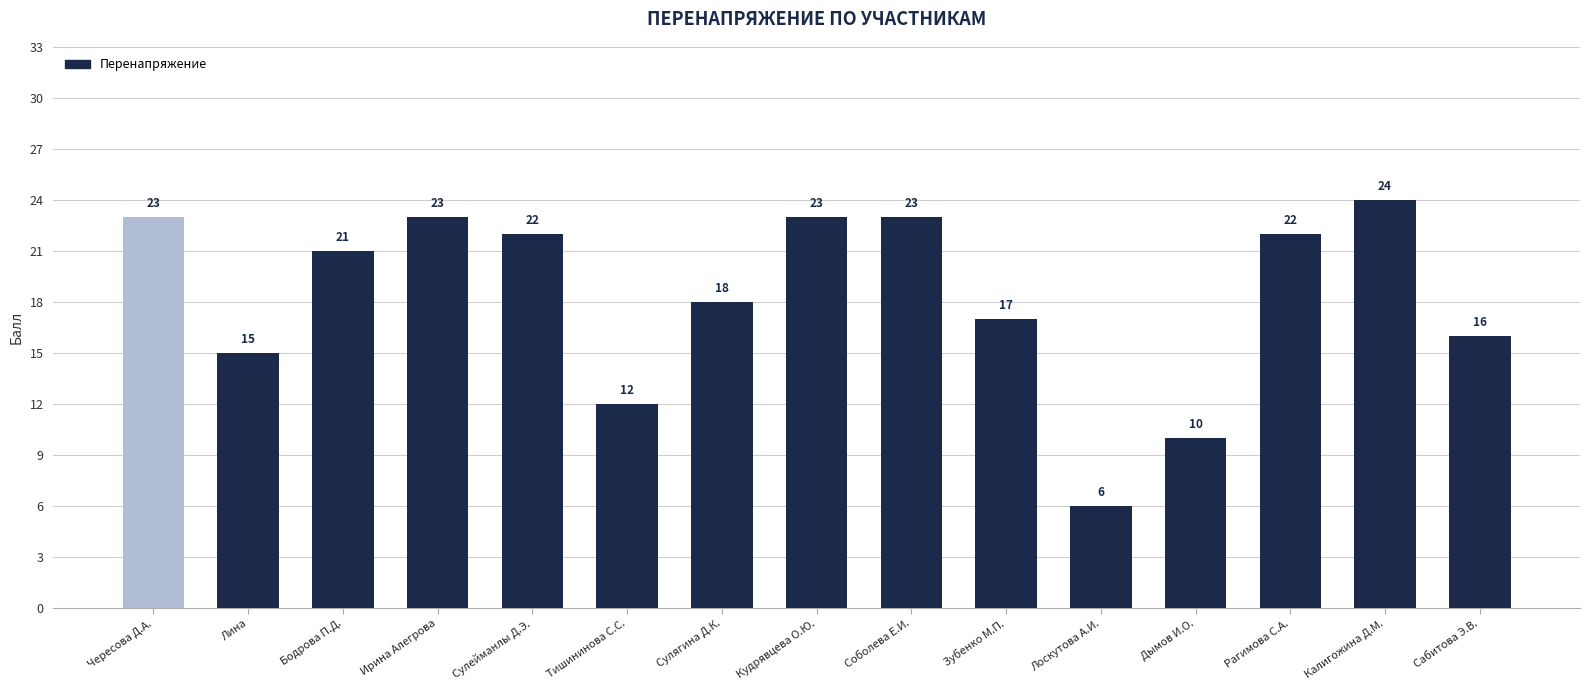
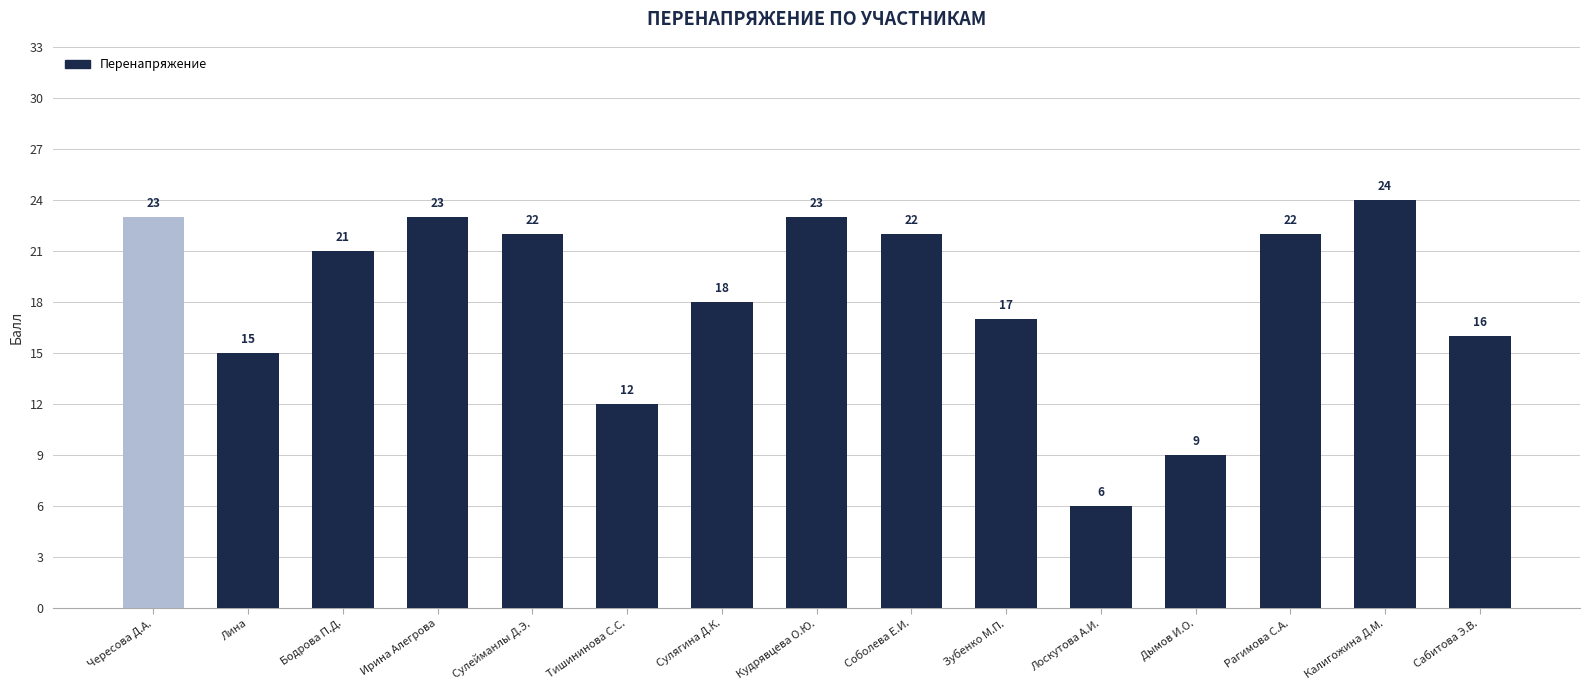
Соболева Е.И.: 23 -> 22
Дымов И.О.: 10 -> 9
